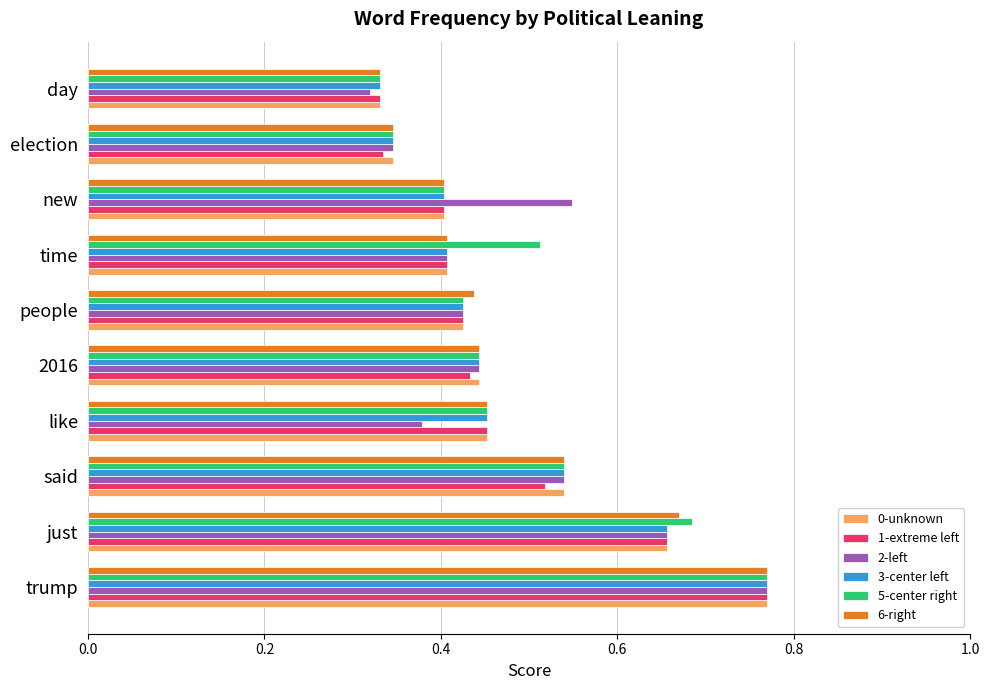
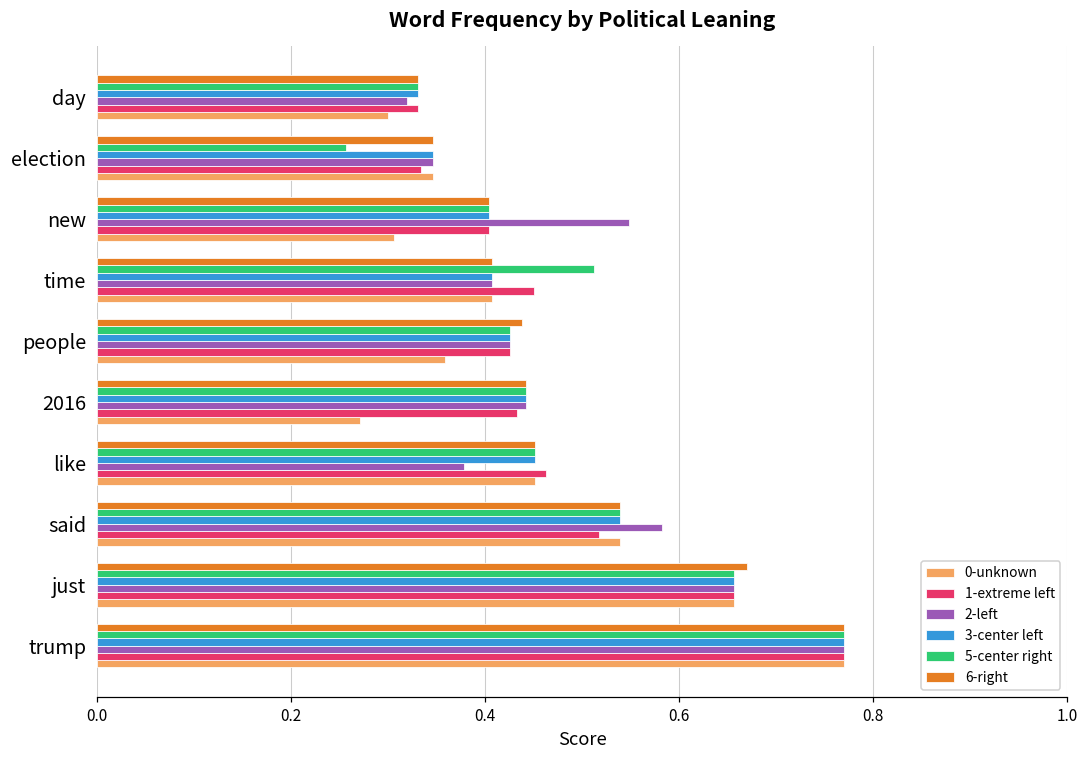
0-unknown, day: 0.33 -> 0.30
5-center right, election: 0.35 -> 0.26
0-unknown, new: 0.40 -> 0.31
1-extreme left, time: 0.41 -> 0.45
0-unknown, people: 0.43 -> 0.36
0-unknown, 2016: 0.44 -> 0.27
1-extreme left, like: 0.45 -> 0.46
2-left, said: 0.54 -> 0.58
5-center right, just: 0.68 -> 0.66
